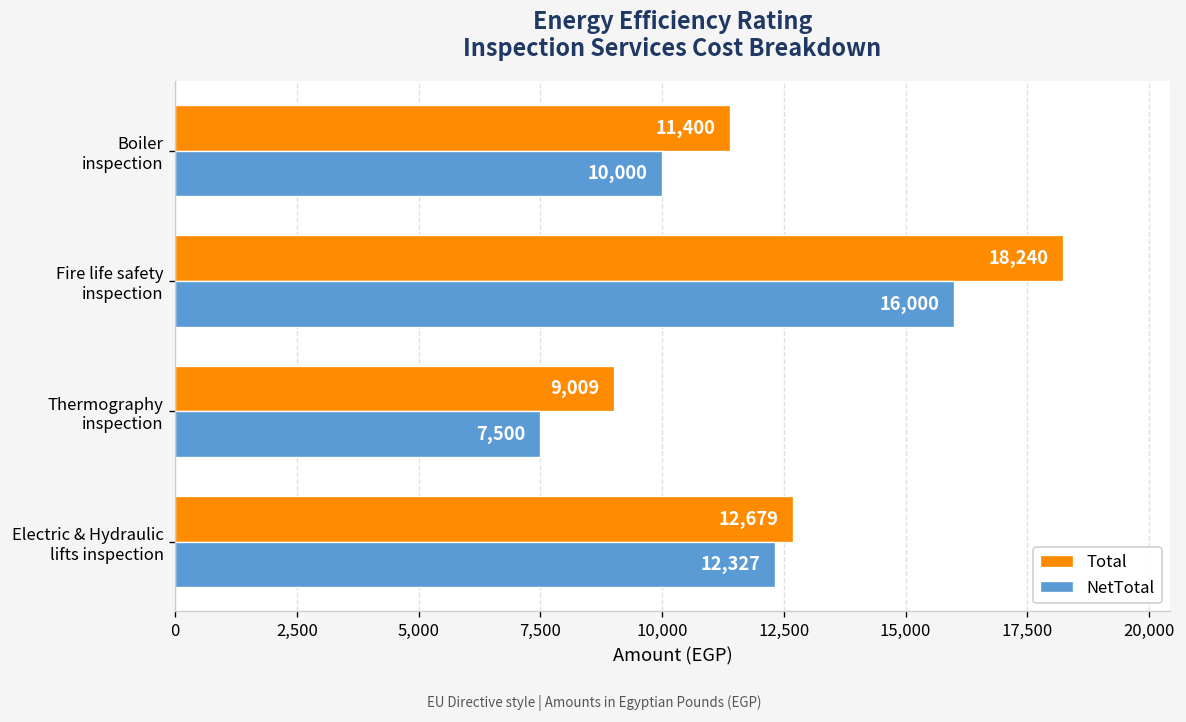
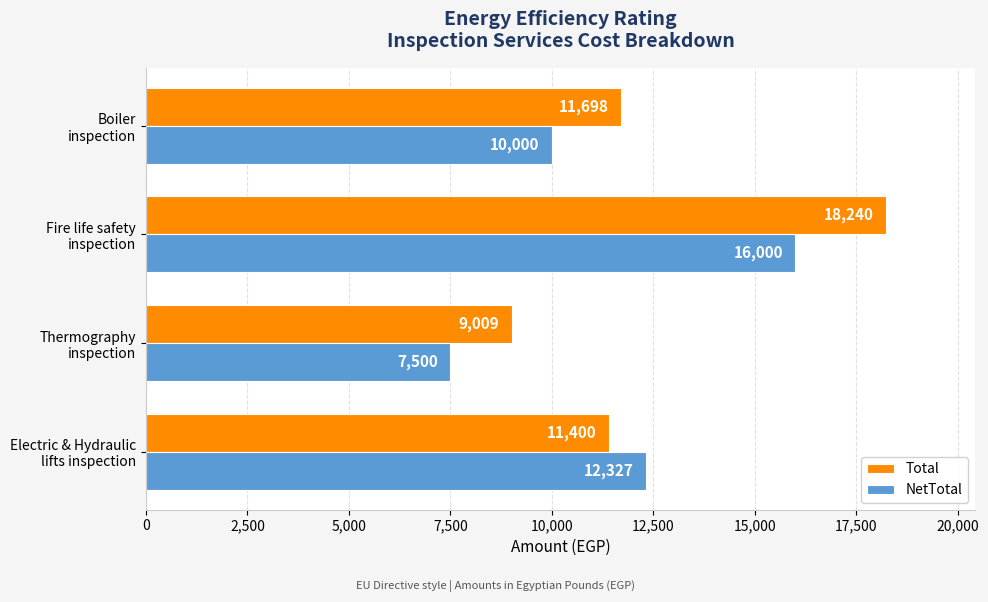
Total, Boiler inspection: 11,400 -> 11,698
Total, Electric & Hydraulic lifts inspection: 12,679 -> 11,400
